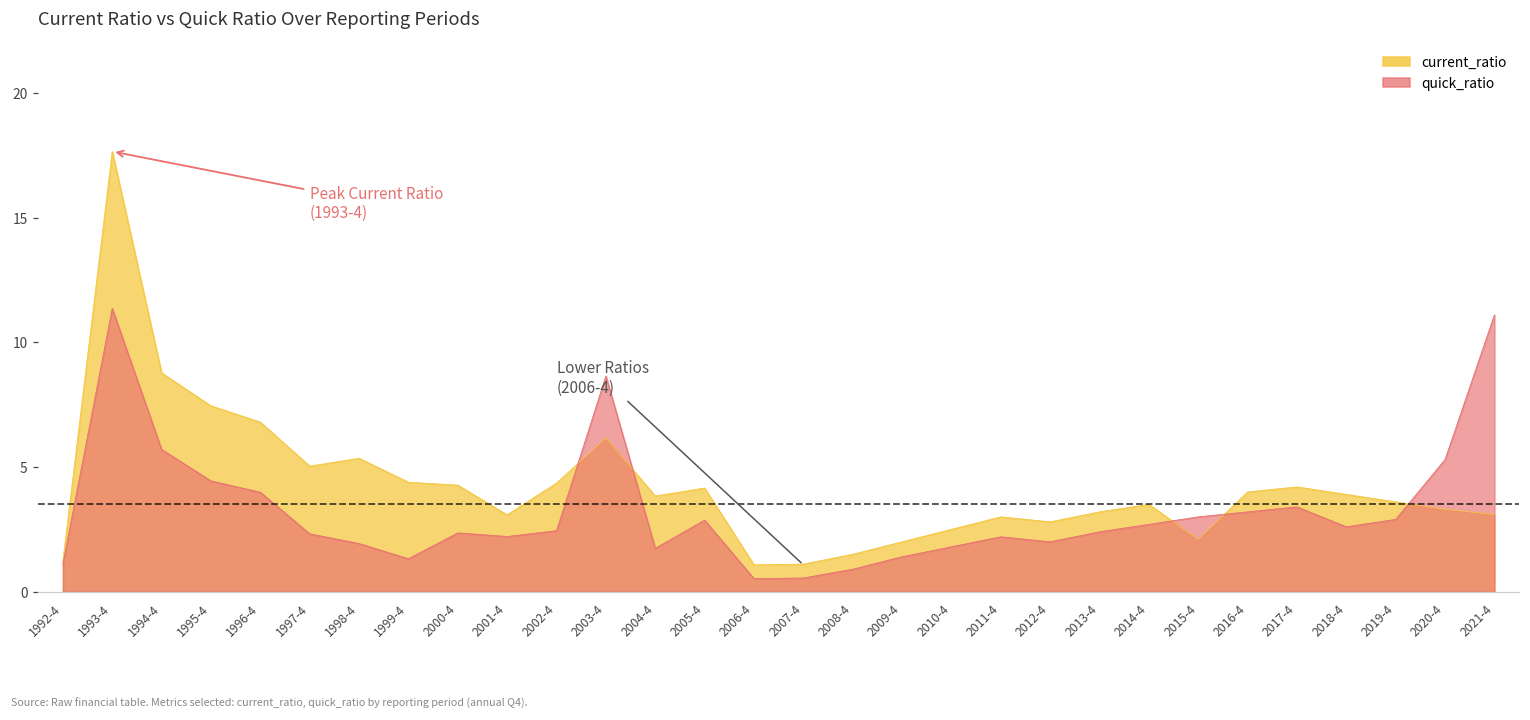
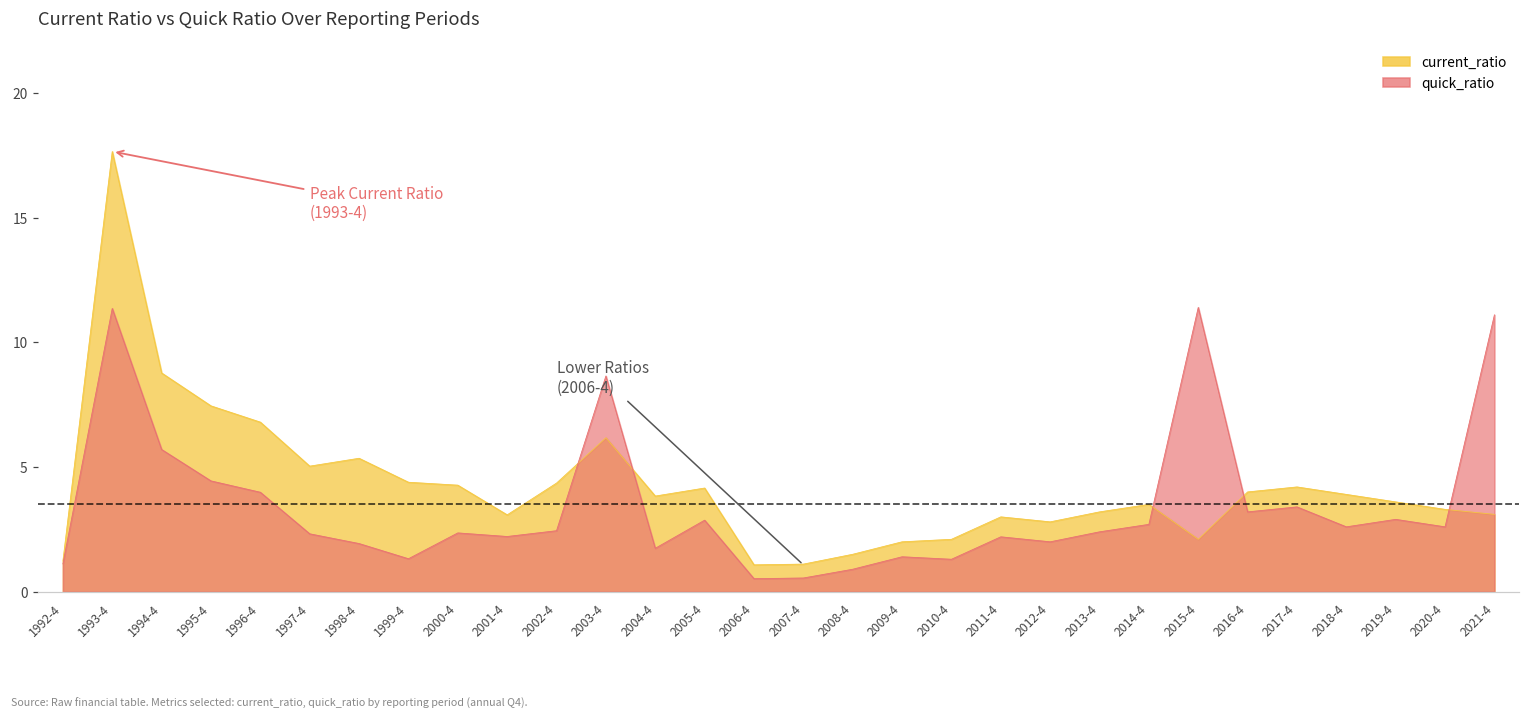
current_ratio, 2010-4: 2.5 -> 2.1
quick_ratio, 2010-4: 1.8 -> 1.3
quick_ratio, 2015-4: 3.0 -> 11.4
quick_ratio, 2020-4: 5.3 -> 2.6
